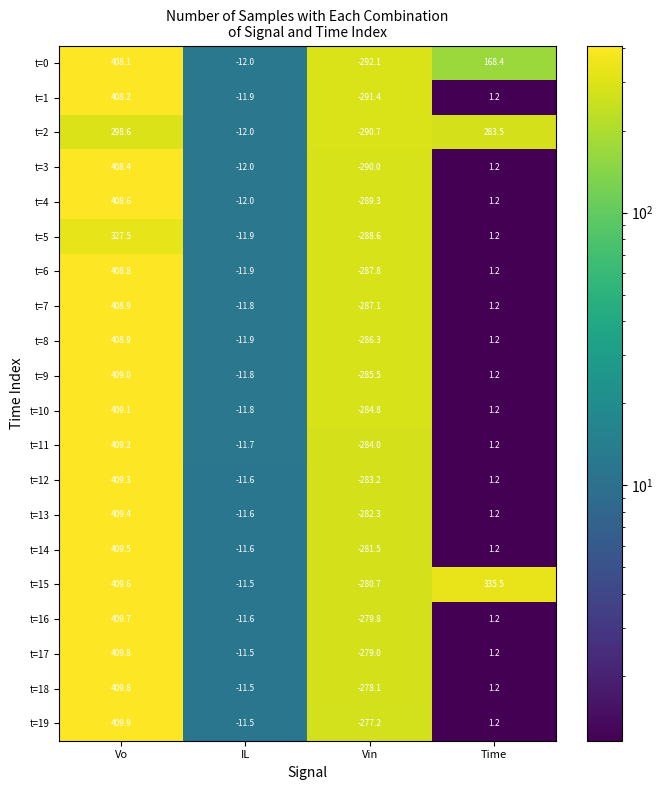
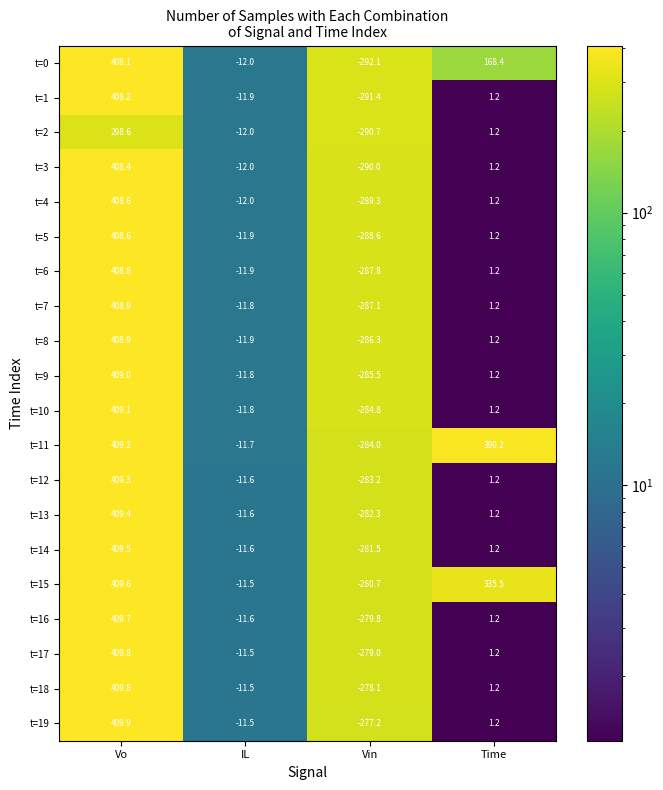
t=2, Time: 283.5 -> 1.2
t=5, Vo: 327.5 -> 408.6
t=11, Time: 1.2 -> 390.2
